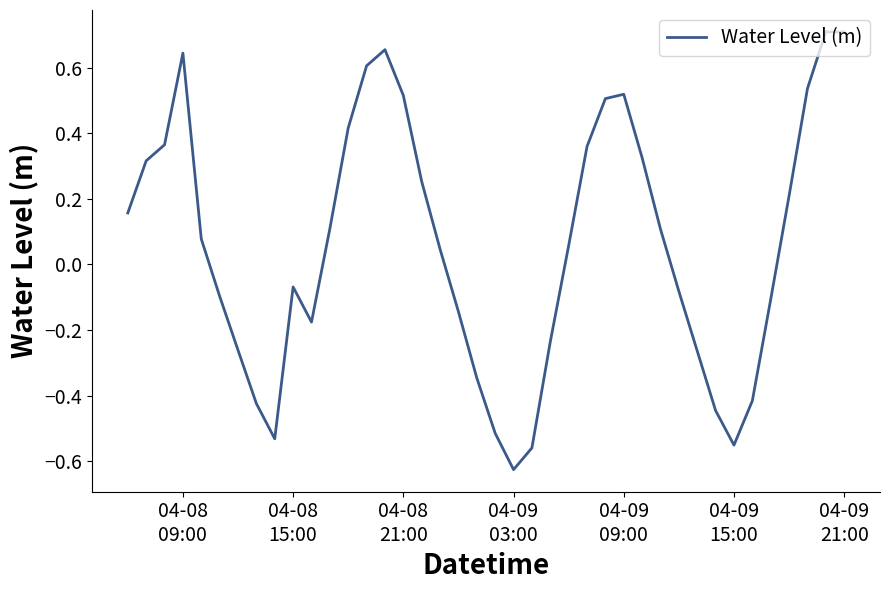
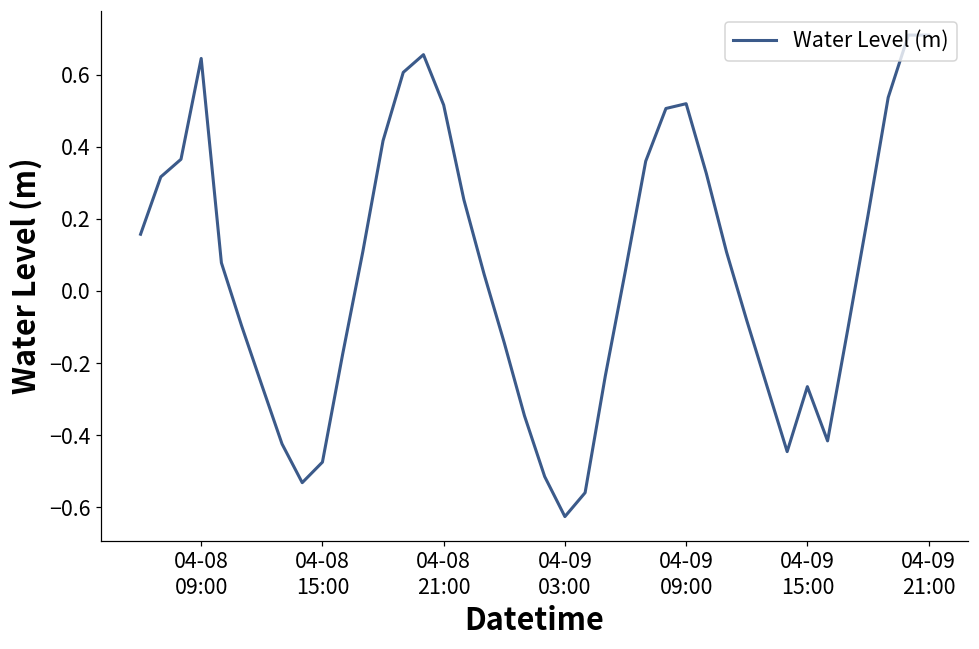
04-08 15:00: -0.07 -> -0.47
04-09 15:00: -0.55 -> -0.27
